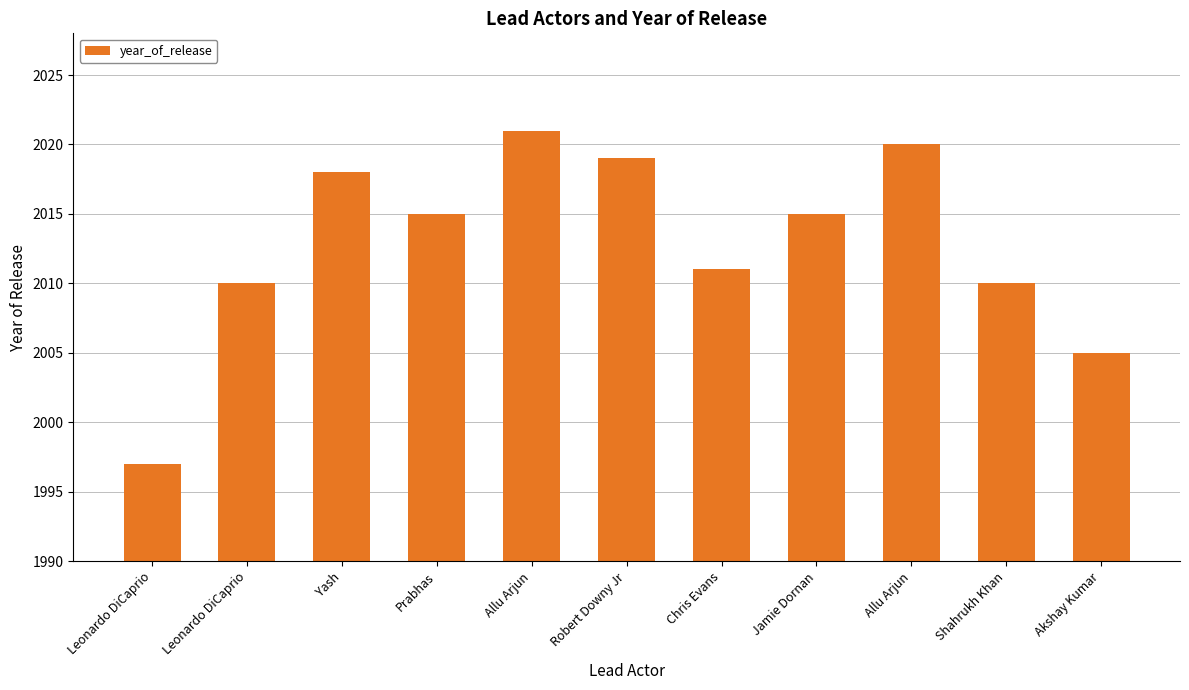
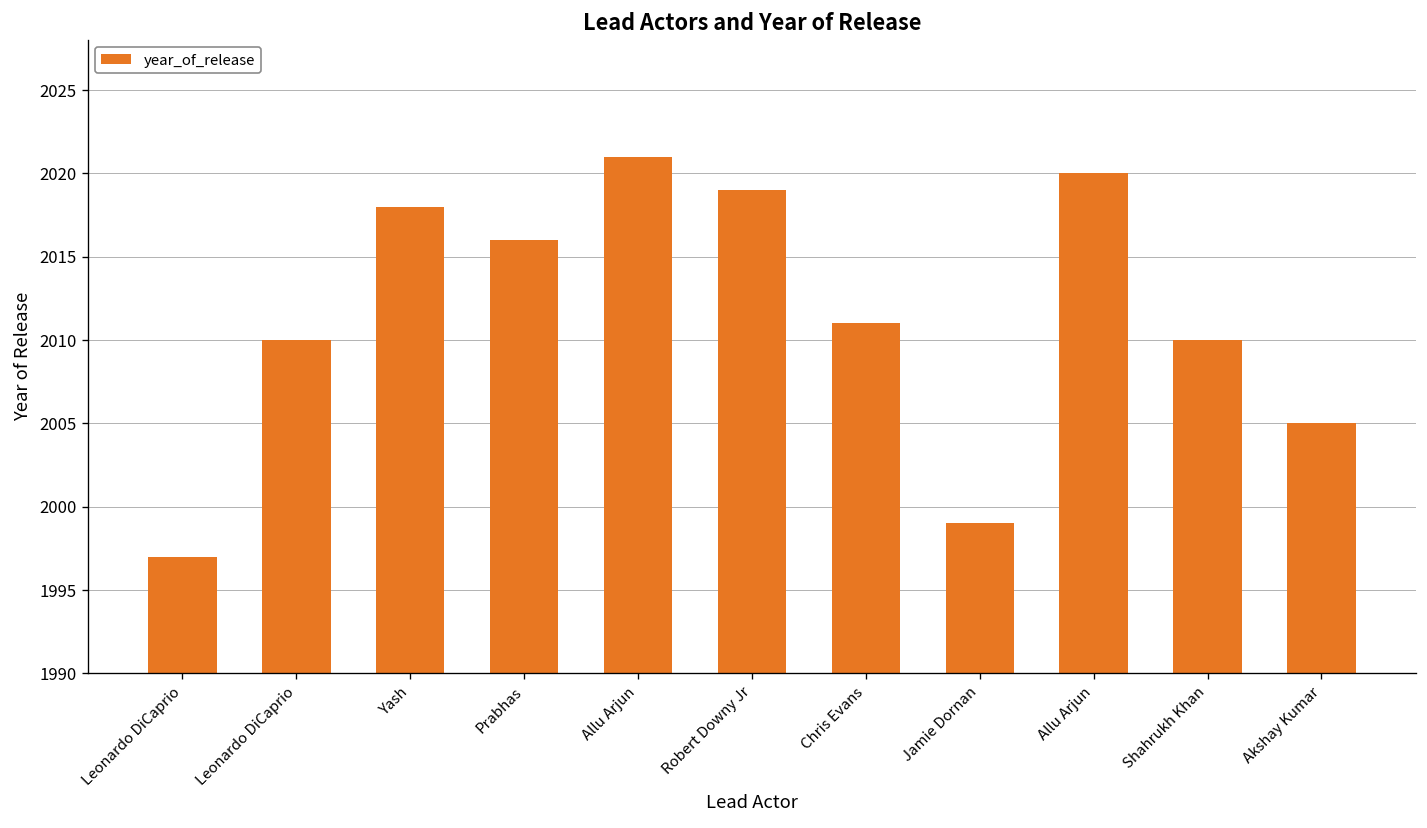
Prabhas: 2015 -> 2016
Jamie Dornan: 2015 -> 1999
